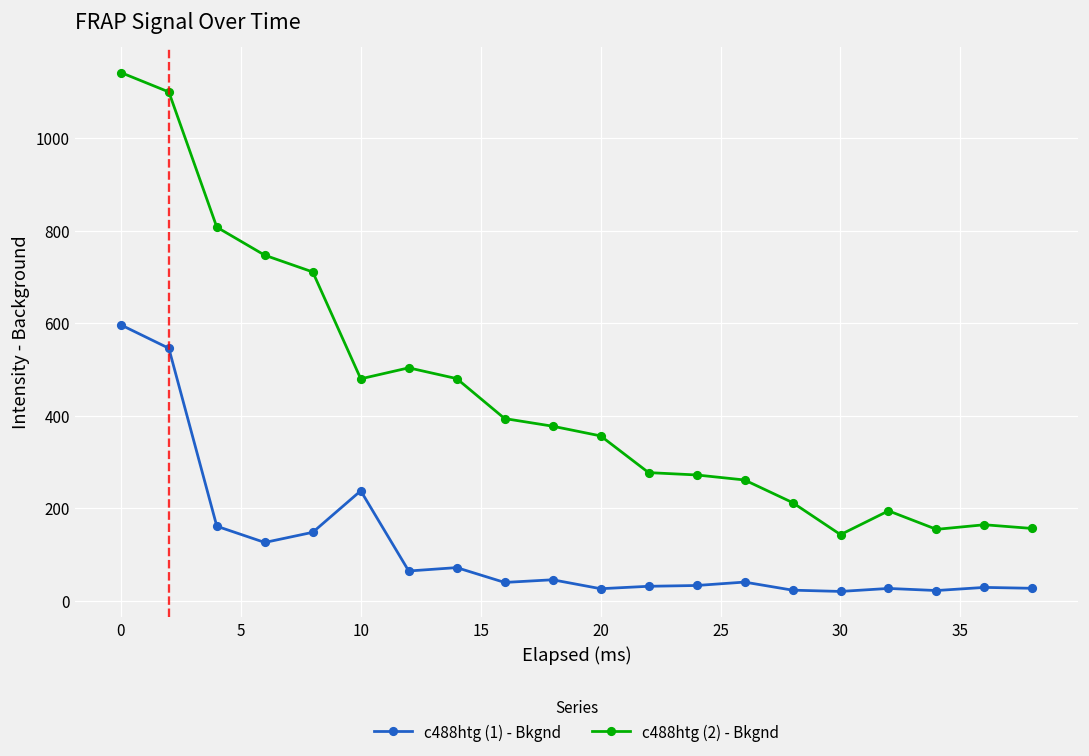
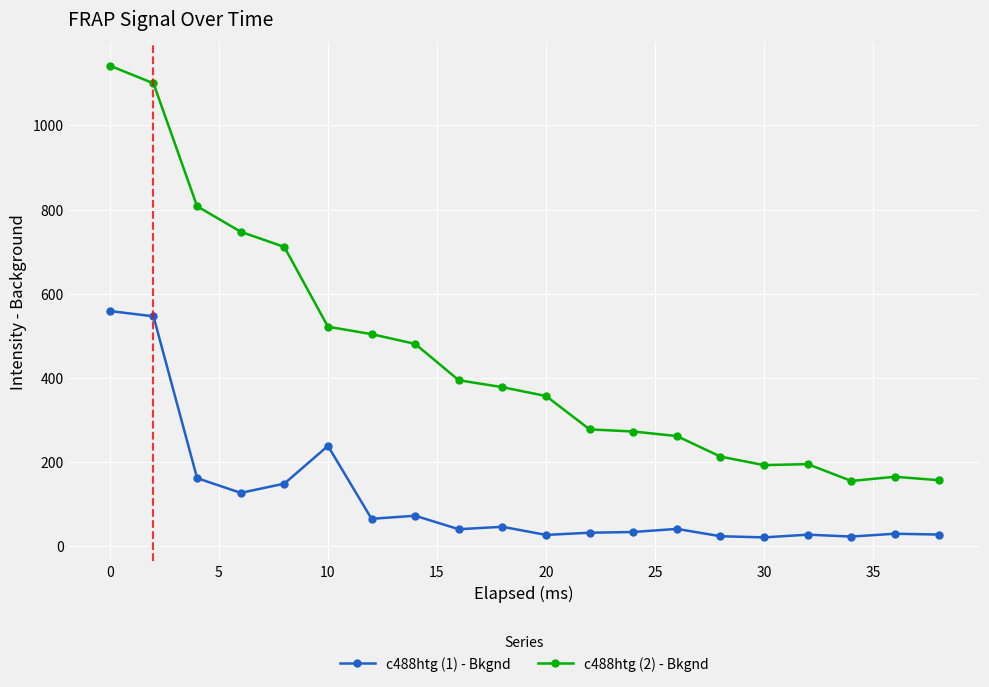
c488htg (1) - Bkgnd, 0: 600 -> 560
c488htg (2) - Bkgnd, 10: 480 -> 520
c488htg (2) - Bkgnd, 30: 140 -> 190
